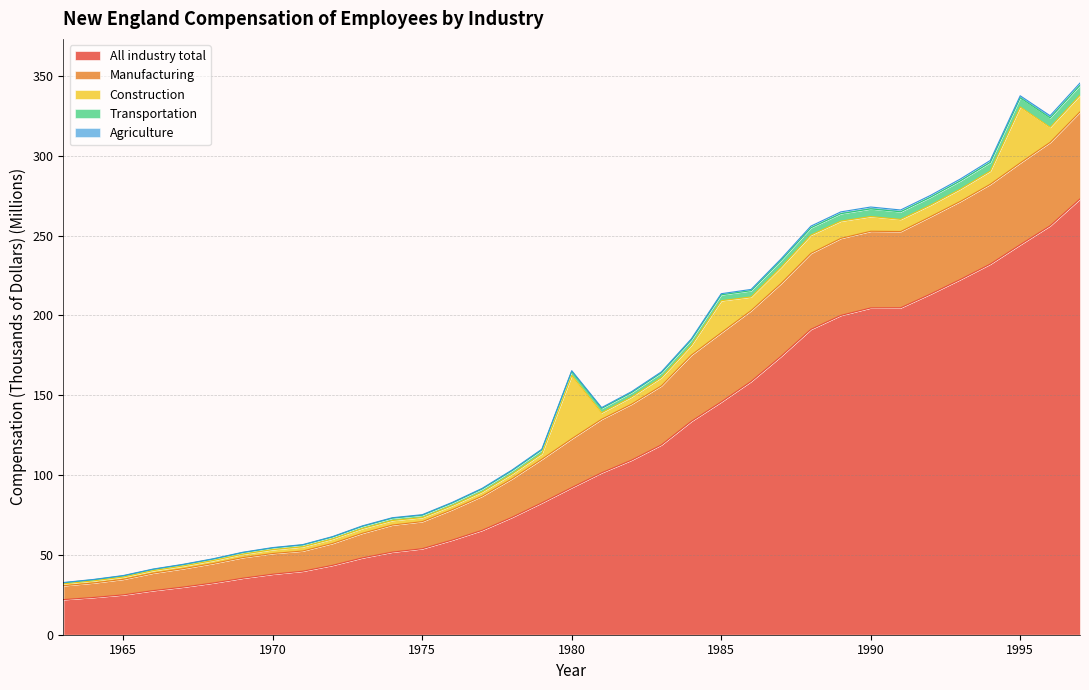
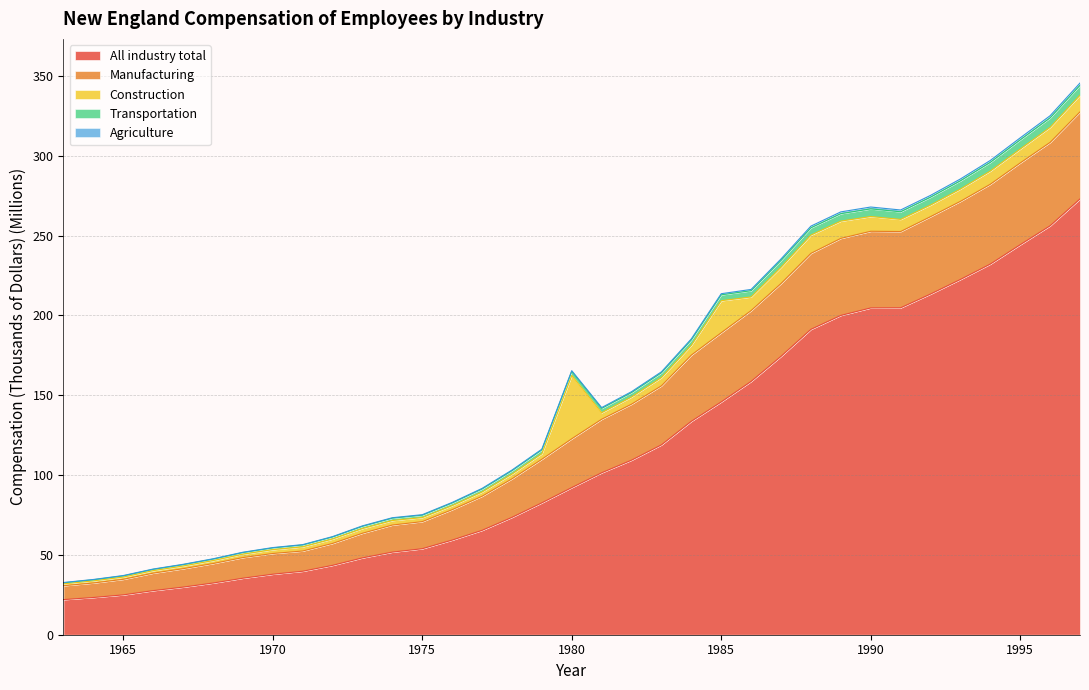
Construction, 1995: 35 -> 9
